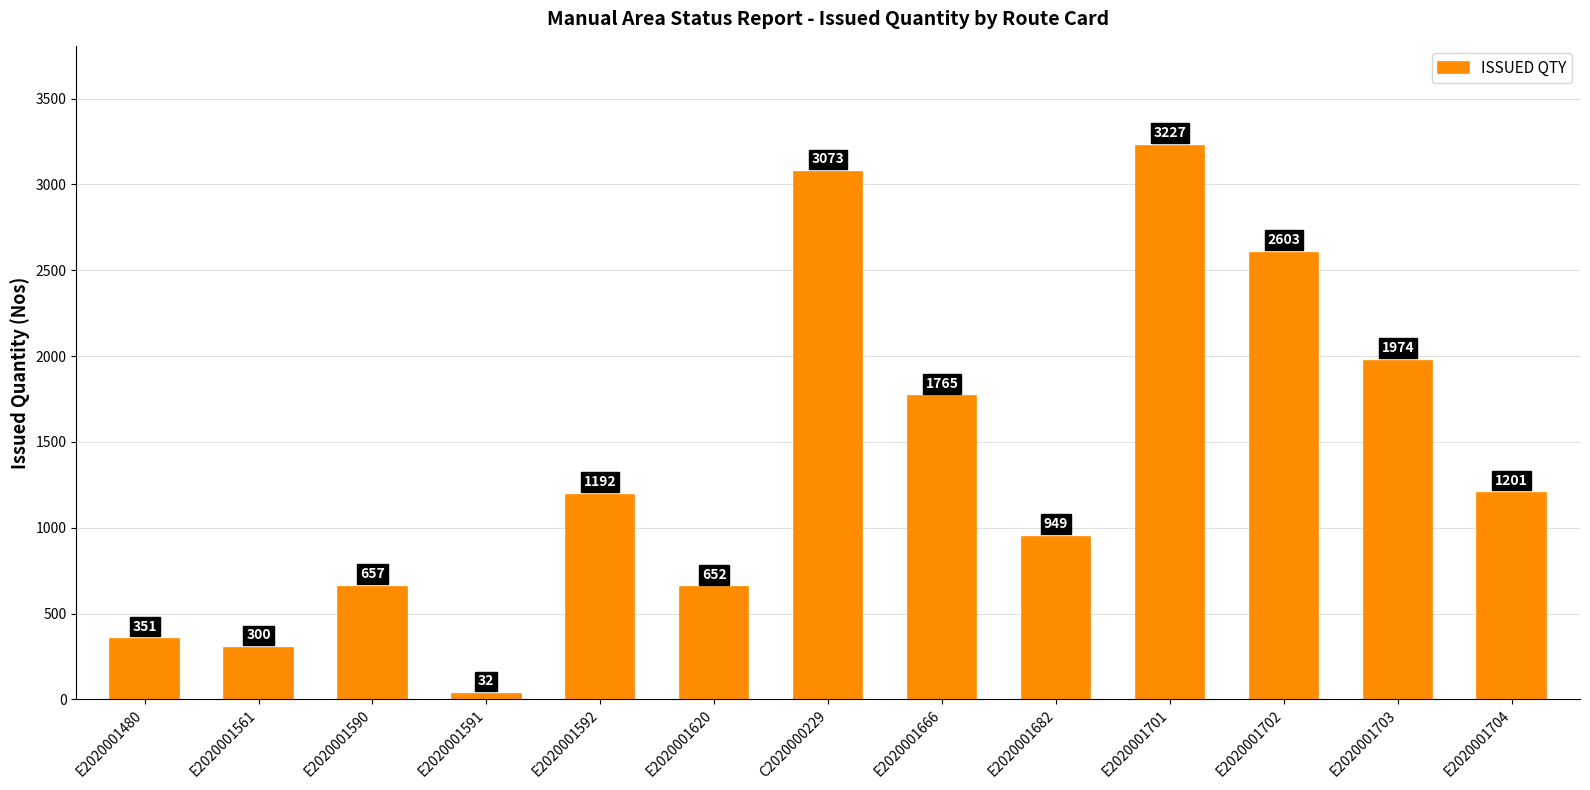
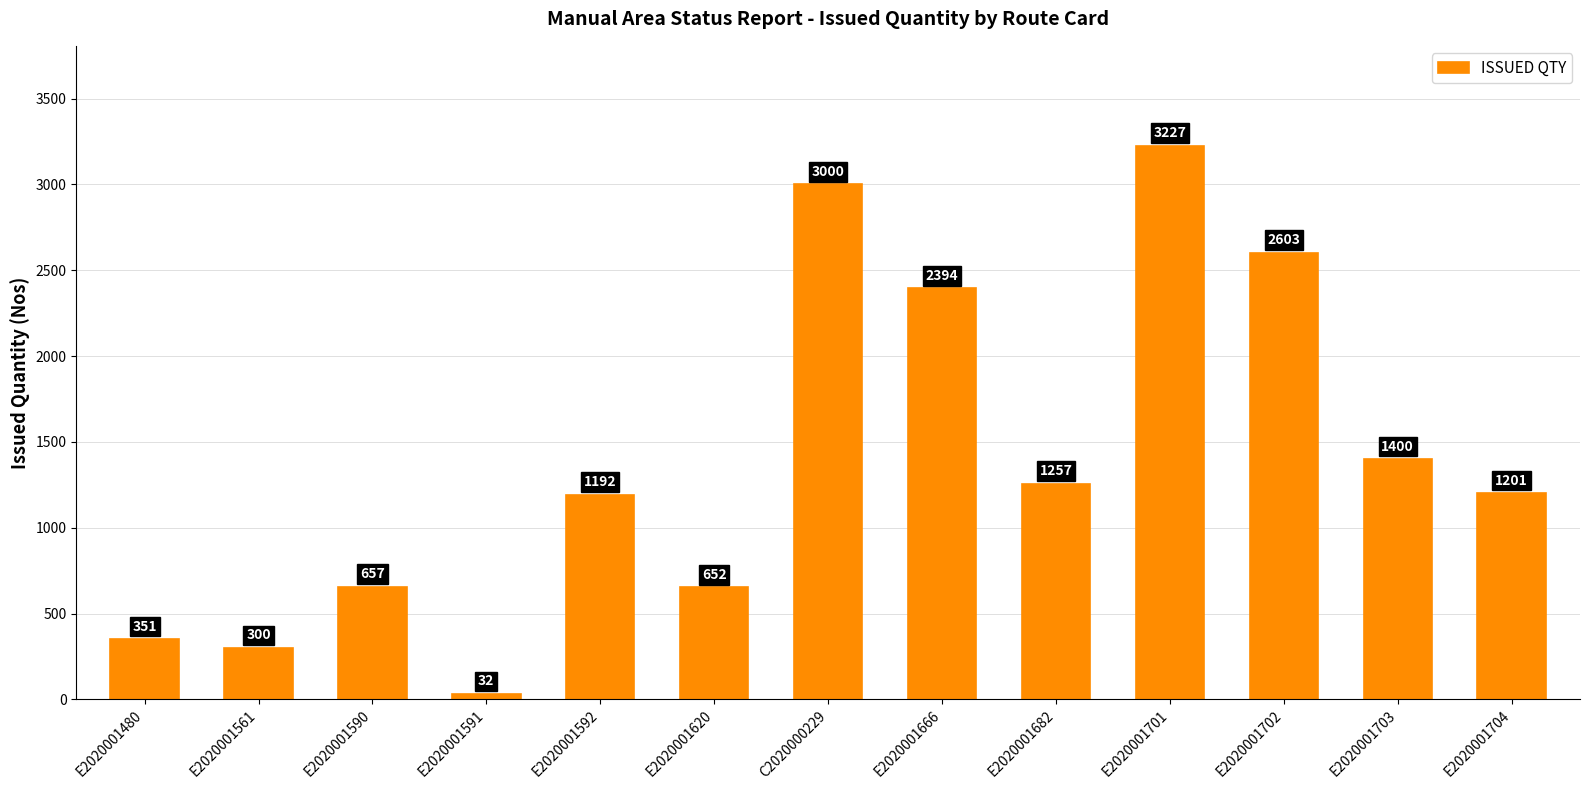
C2020000229: 3073 -> 3000
E2020001666: 1765 -> 2394
E2020001682: 949 -> 1257
E2020001703: 1974 -> 1400
